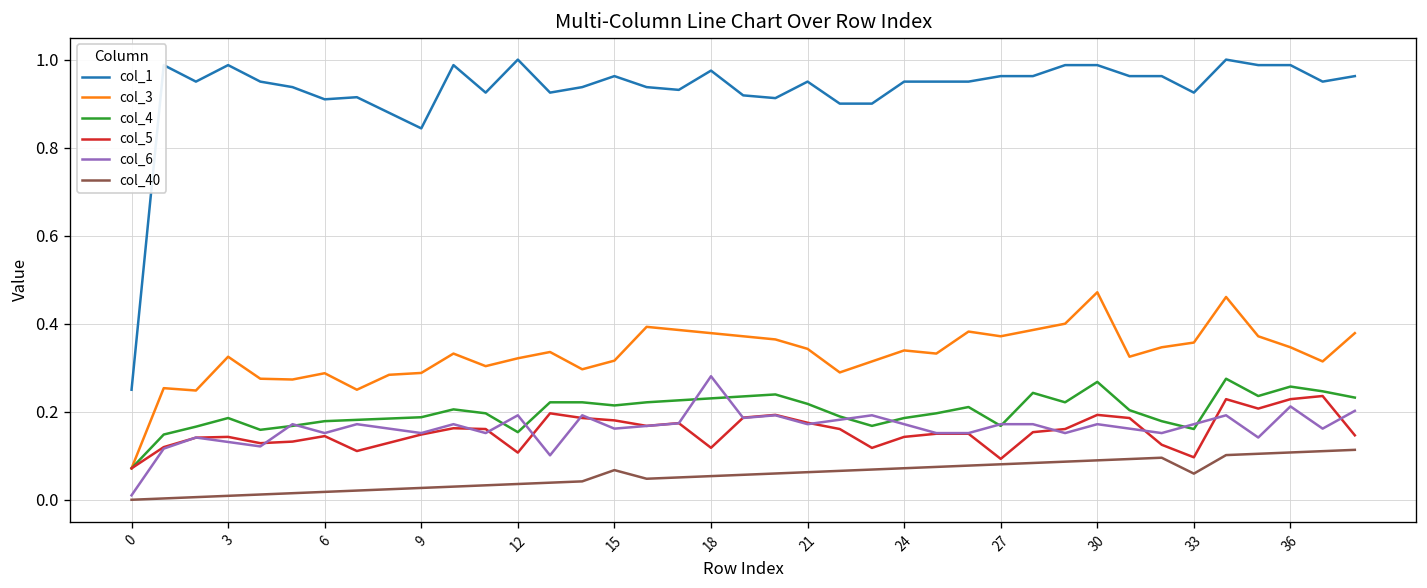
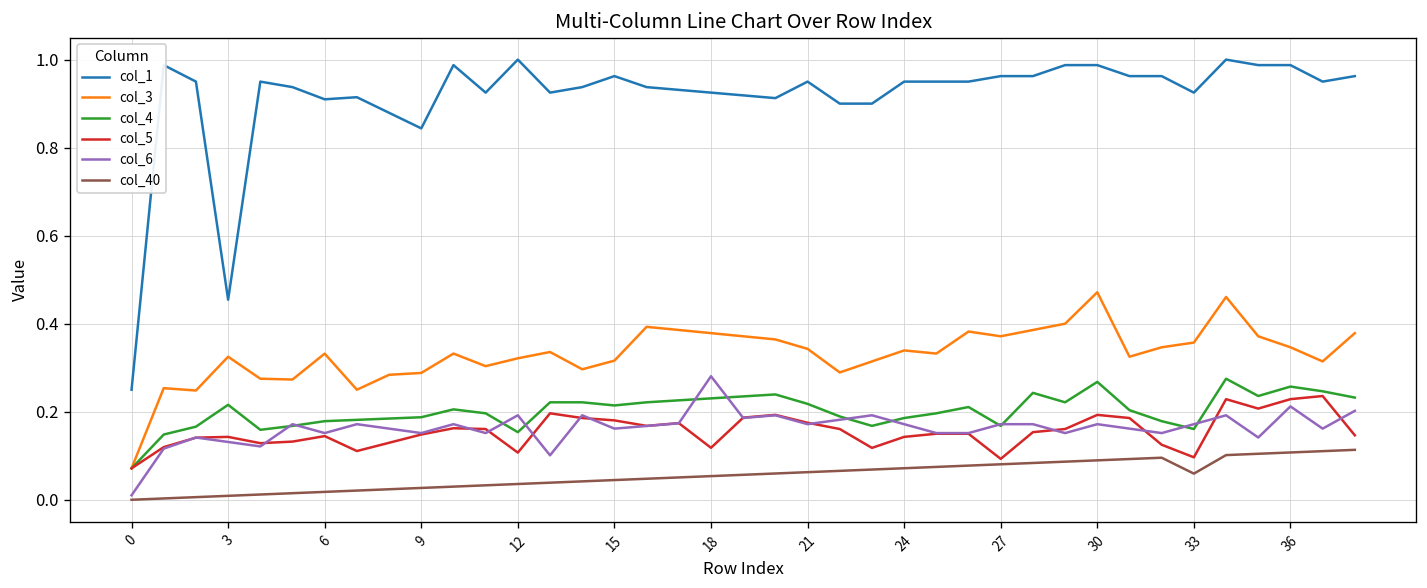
col_1, 3: 0.99 -> 0.45
col_4, 3: 0.19 -> 0.22
col_3, 6: 0.29 -> 0.33
col_40, 15: 0.07 -> 0.04
col_1, 18: 0.98 -> 0.93
